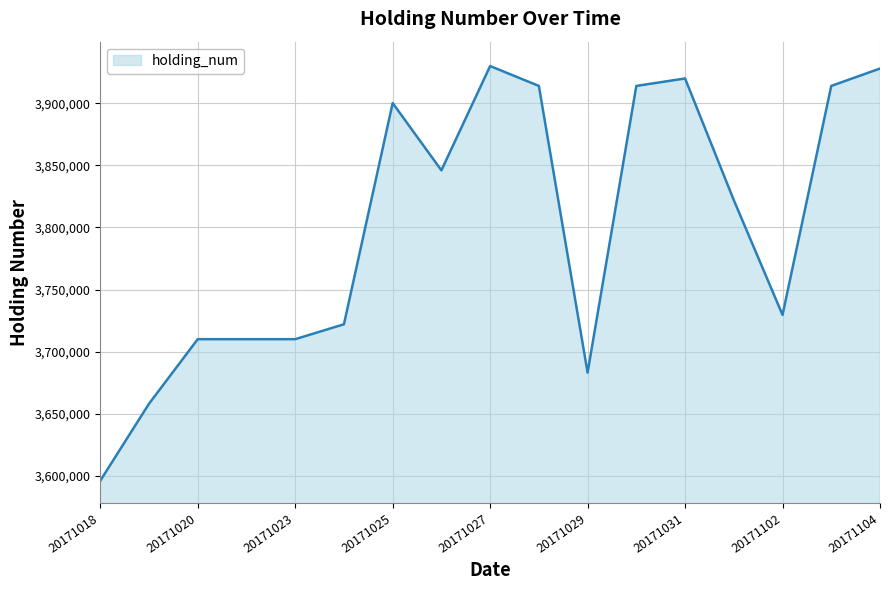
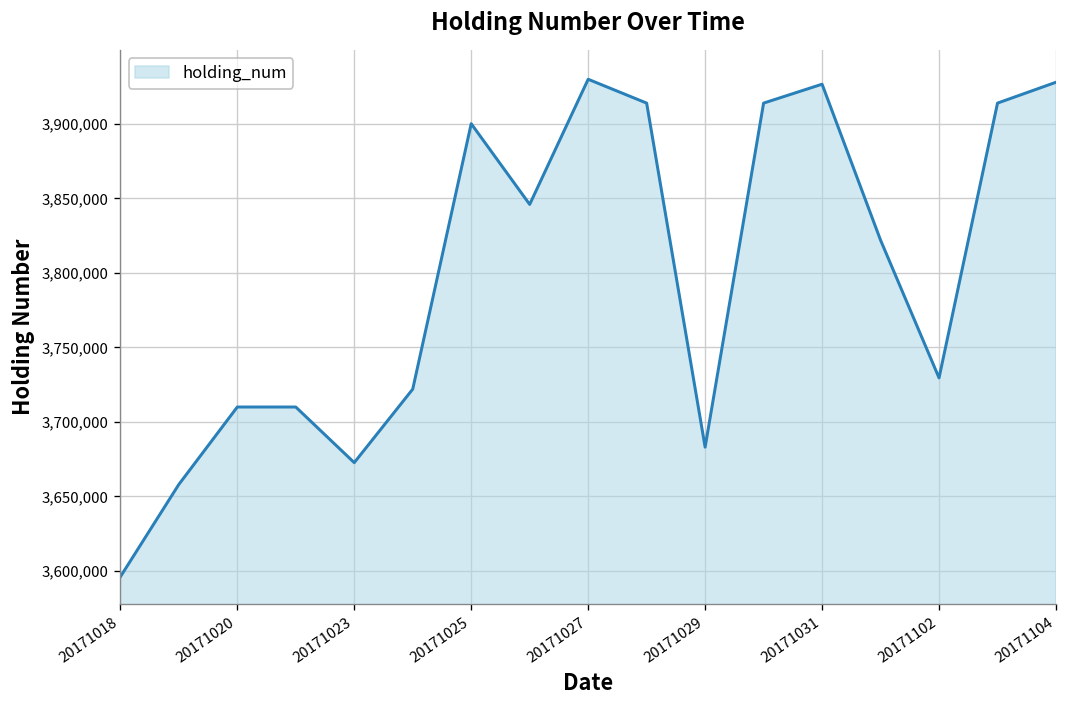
20171023: 3,710,000 -> 3,673,000
20171031: 3,920,000 -> 3,927,000
